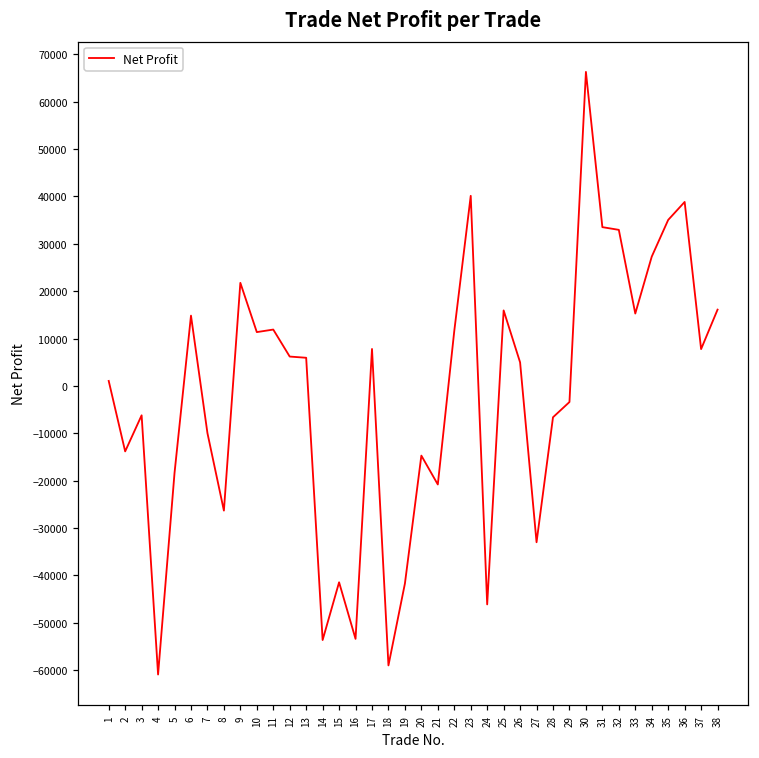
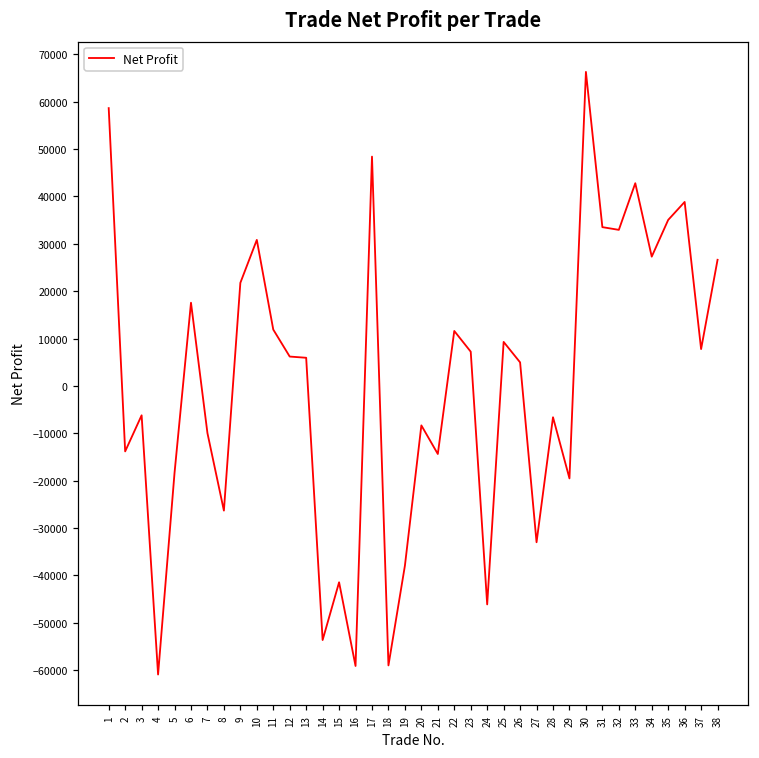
1: 1000 -> 59000
6: 15000 -> 18000
10: 11000 -> 31000
16: -53000 -> -59000
17: 8000 -> 48000
19: -42000 -> -38000
20: -15000 -> -8000
21: -21000 -> -14000
23: 40000 -> 7000
25: 16000 -> 9000
29: -3000 -> -20000
33: 15000 -> 43000
38: 16000 -> 27000
